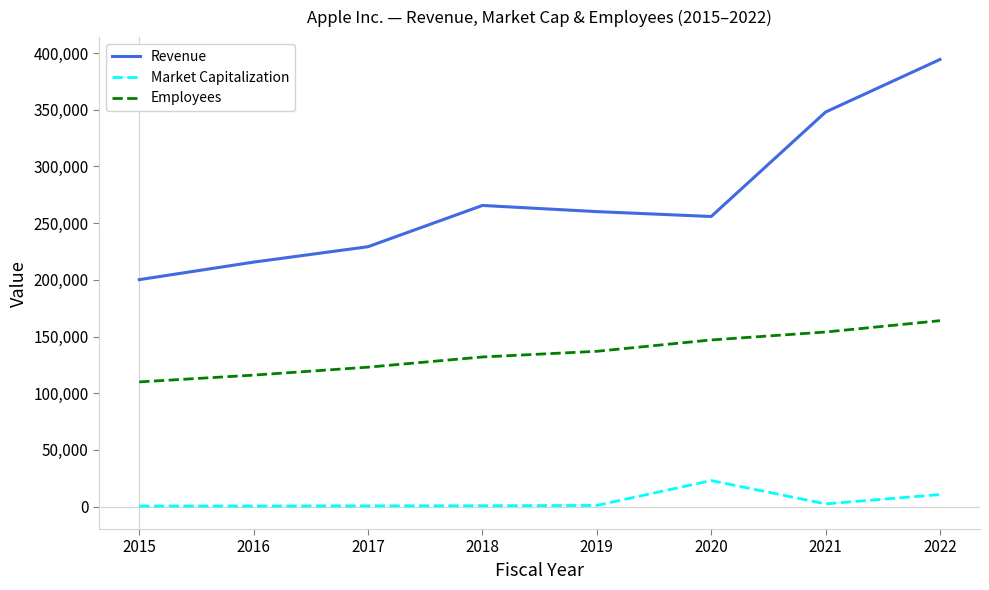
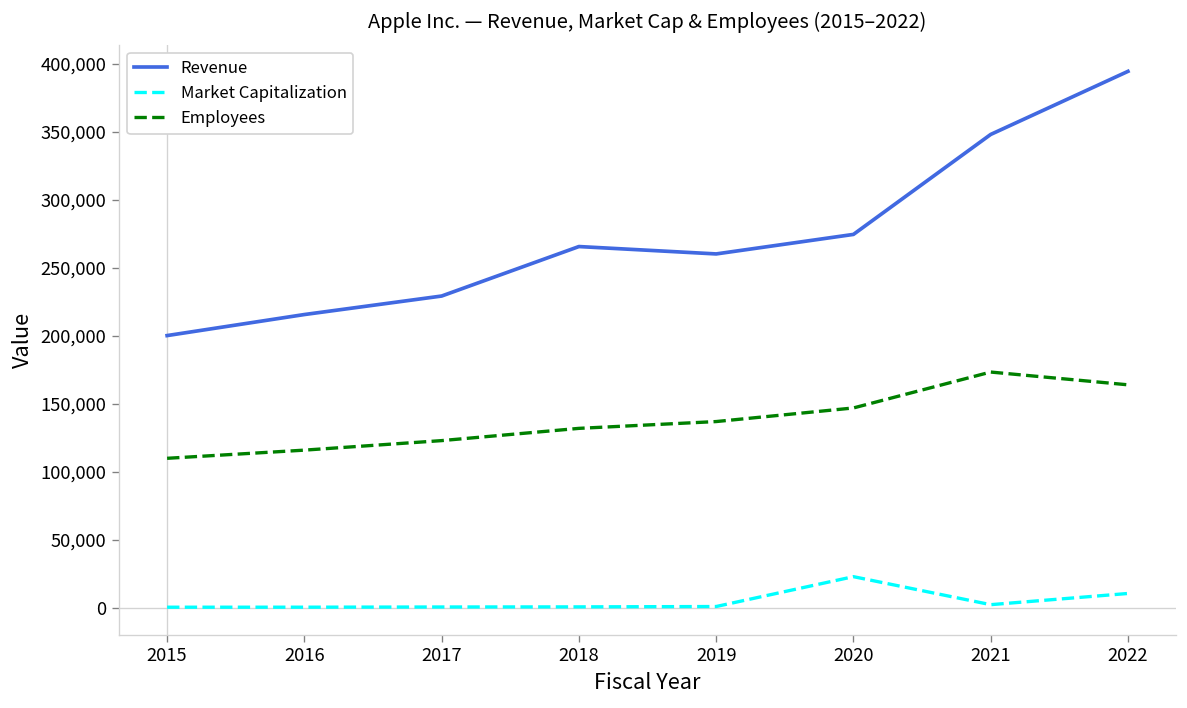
Revenue, 2020: 256,000 -> 275,000
Employees, 2021: 154,000 -> 173,000
